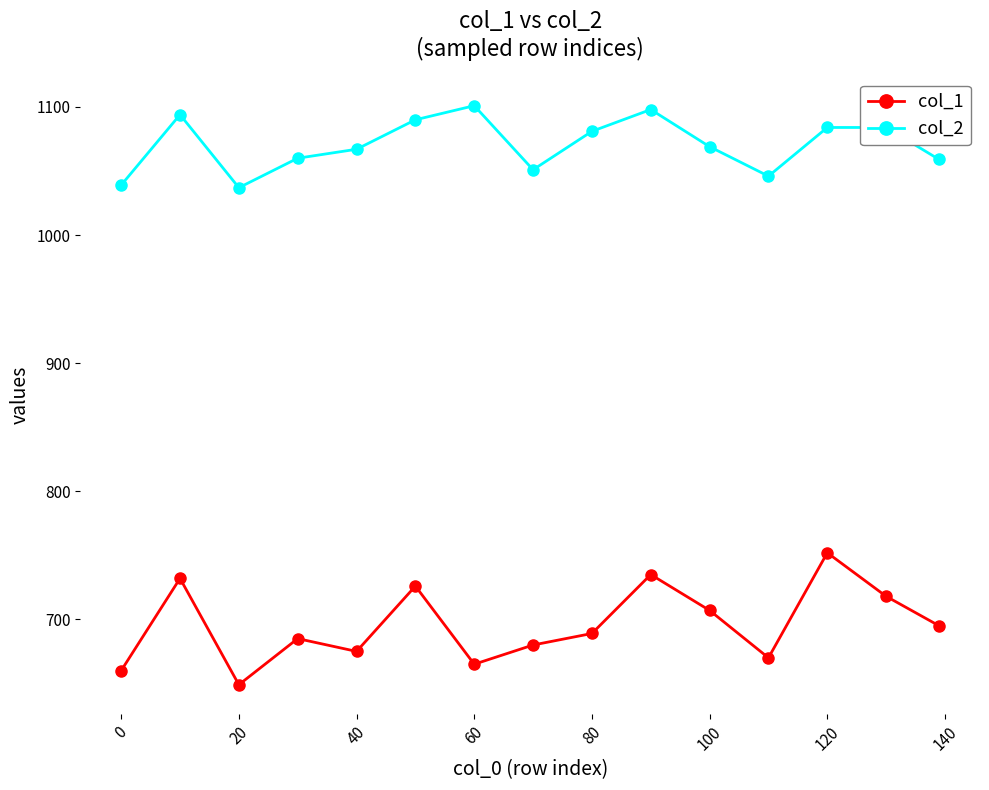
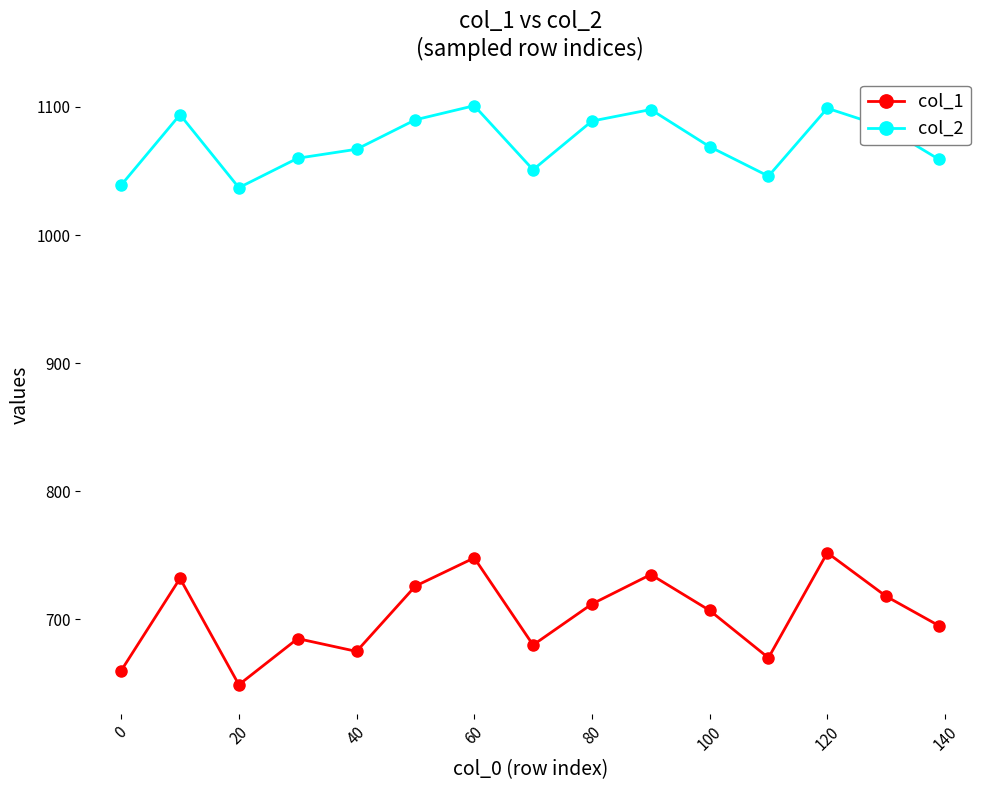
col_1, 60: 665 -> 748
col_1, 80: 689 -> 712
col_2, 80: 1081 -> 1089
col_2, 120: 1084 -> 1099
